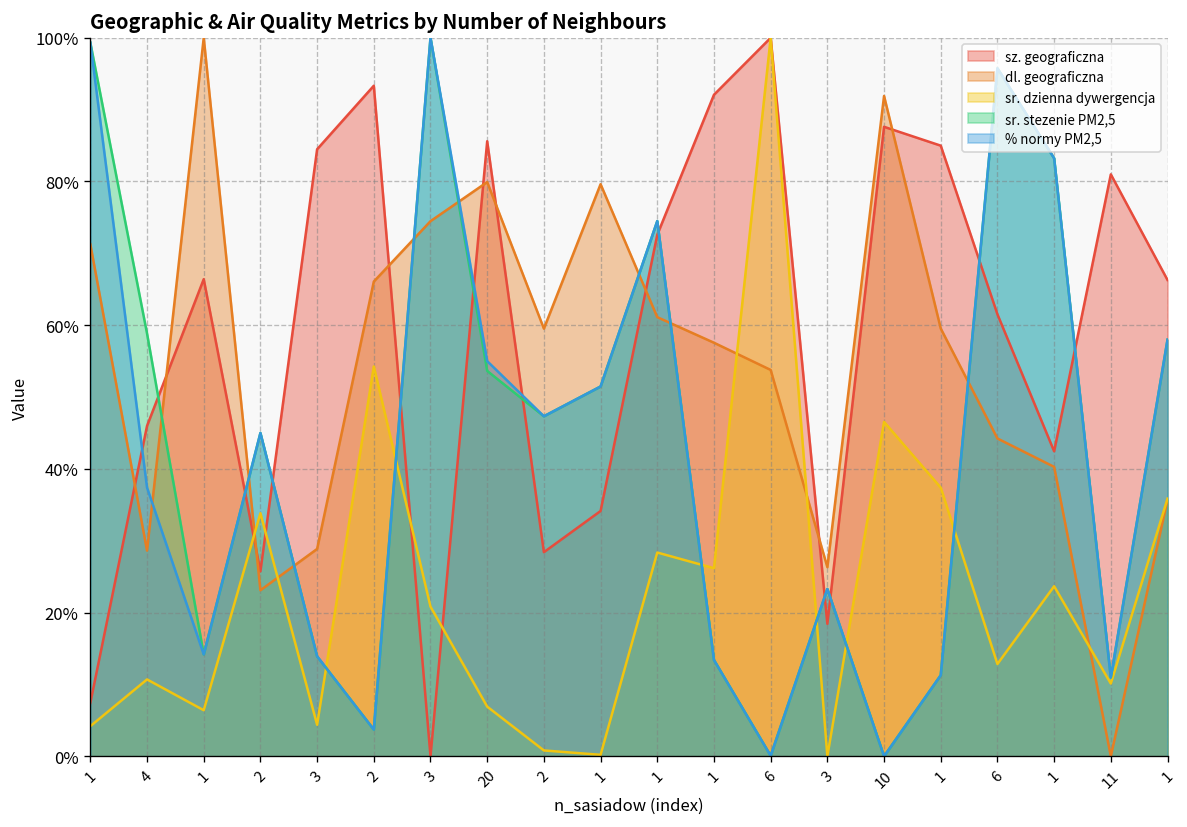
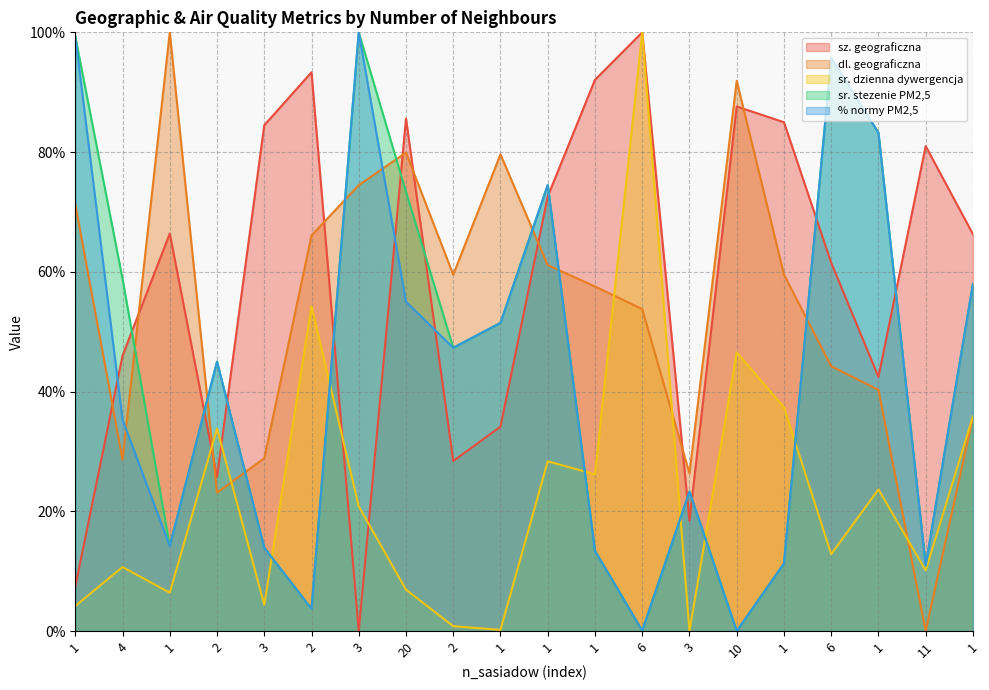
% normy PM2,5, 4: 37% -> 35%
sr. stezenie PM2,5, 20: 54% -> 73%
